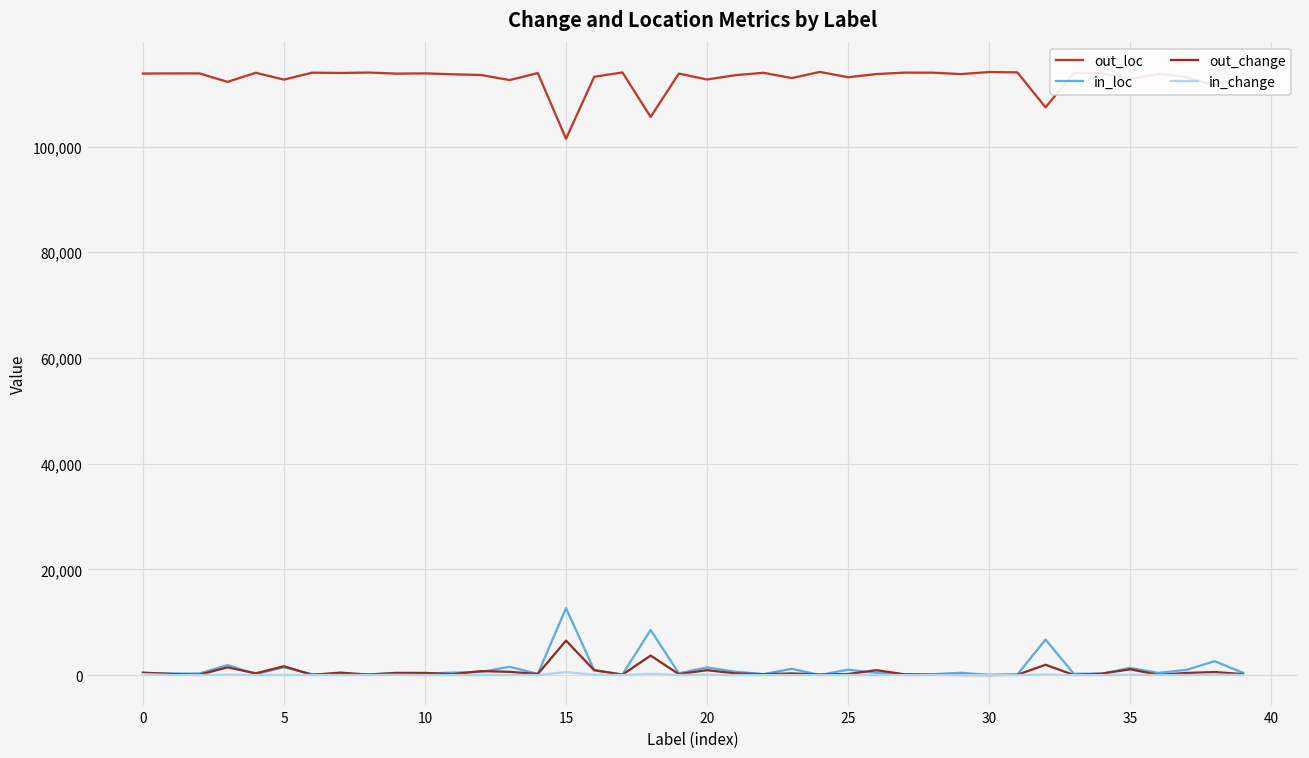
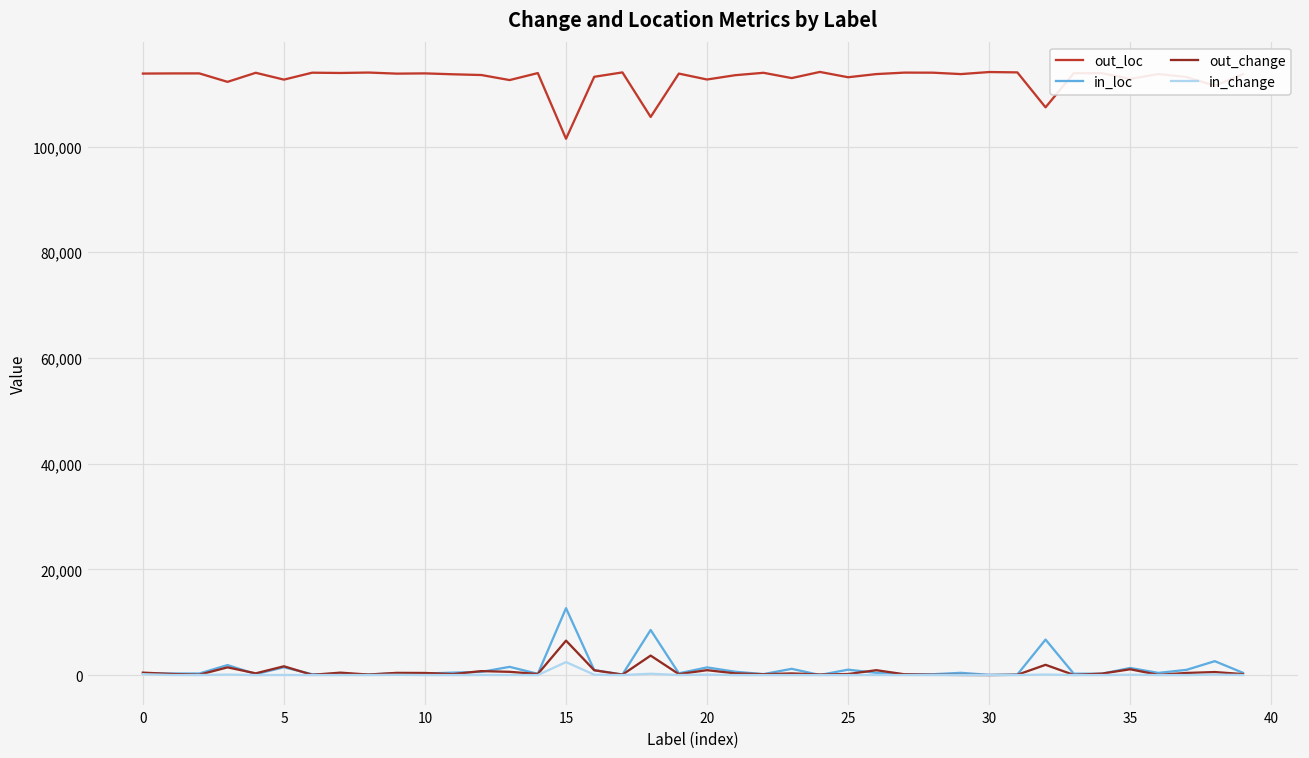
in_change, 15: 1,000 -> 2,000
